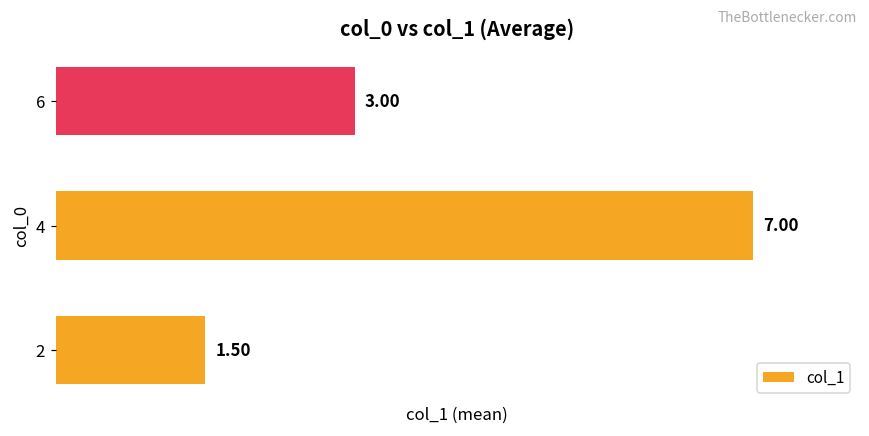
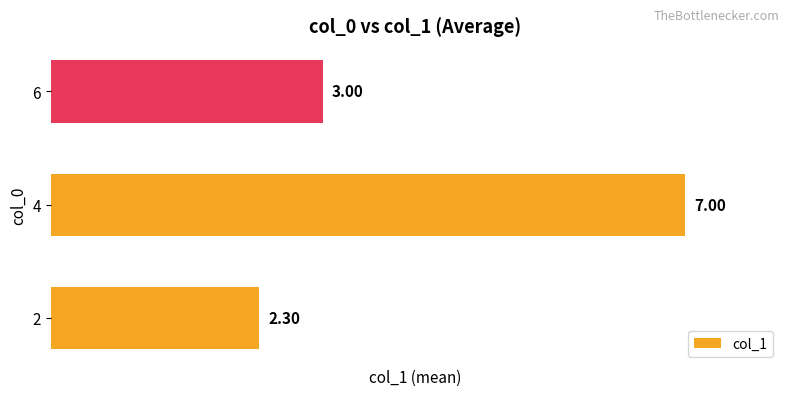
2: 1.50 -> 2.30
